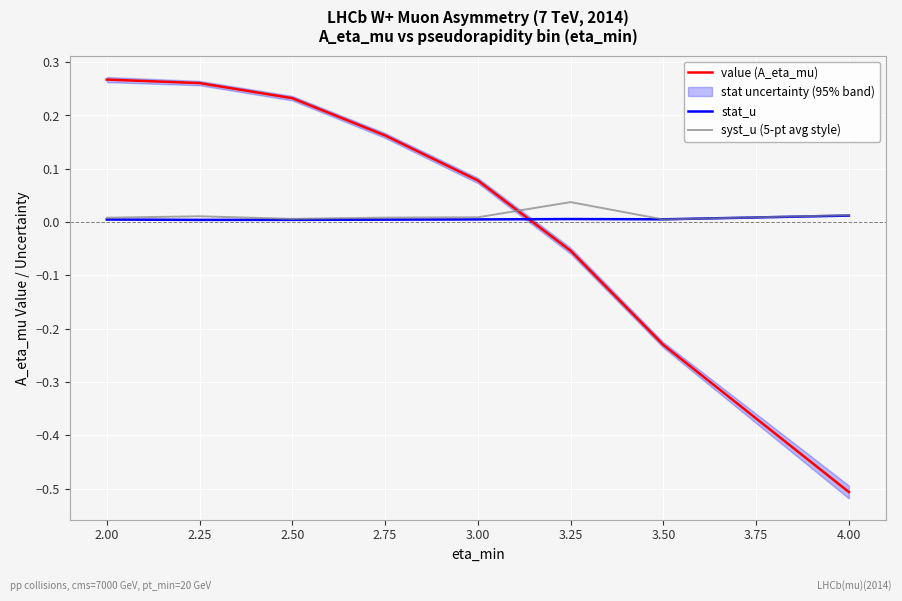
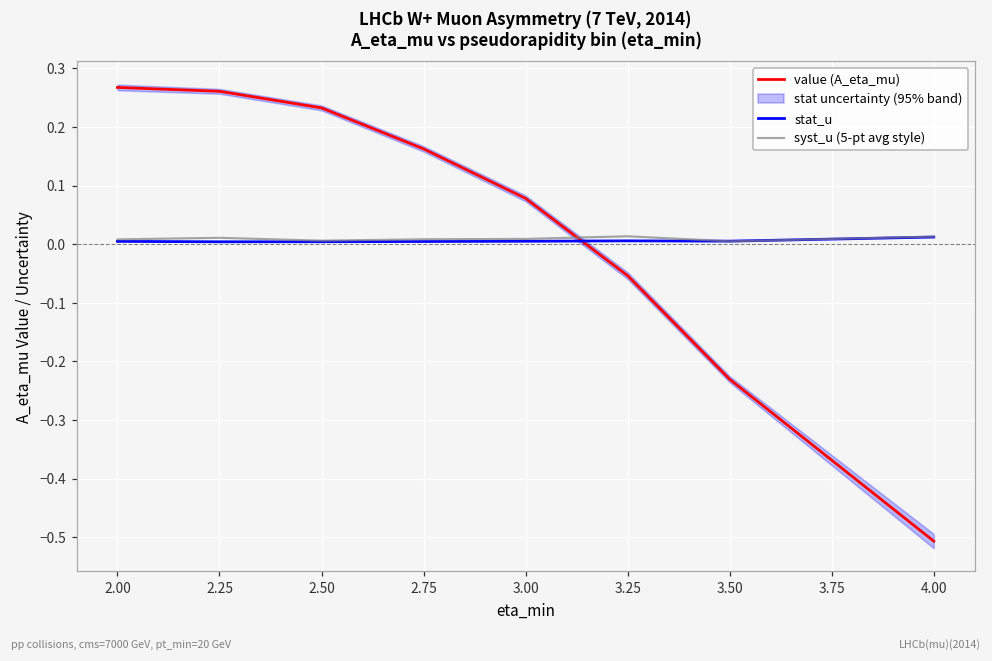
syst_u (5-pt avg style), 3.25: 0.04 -> 0.01
